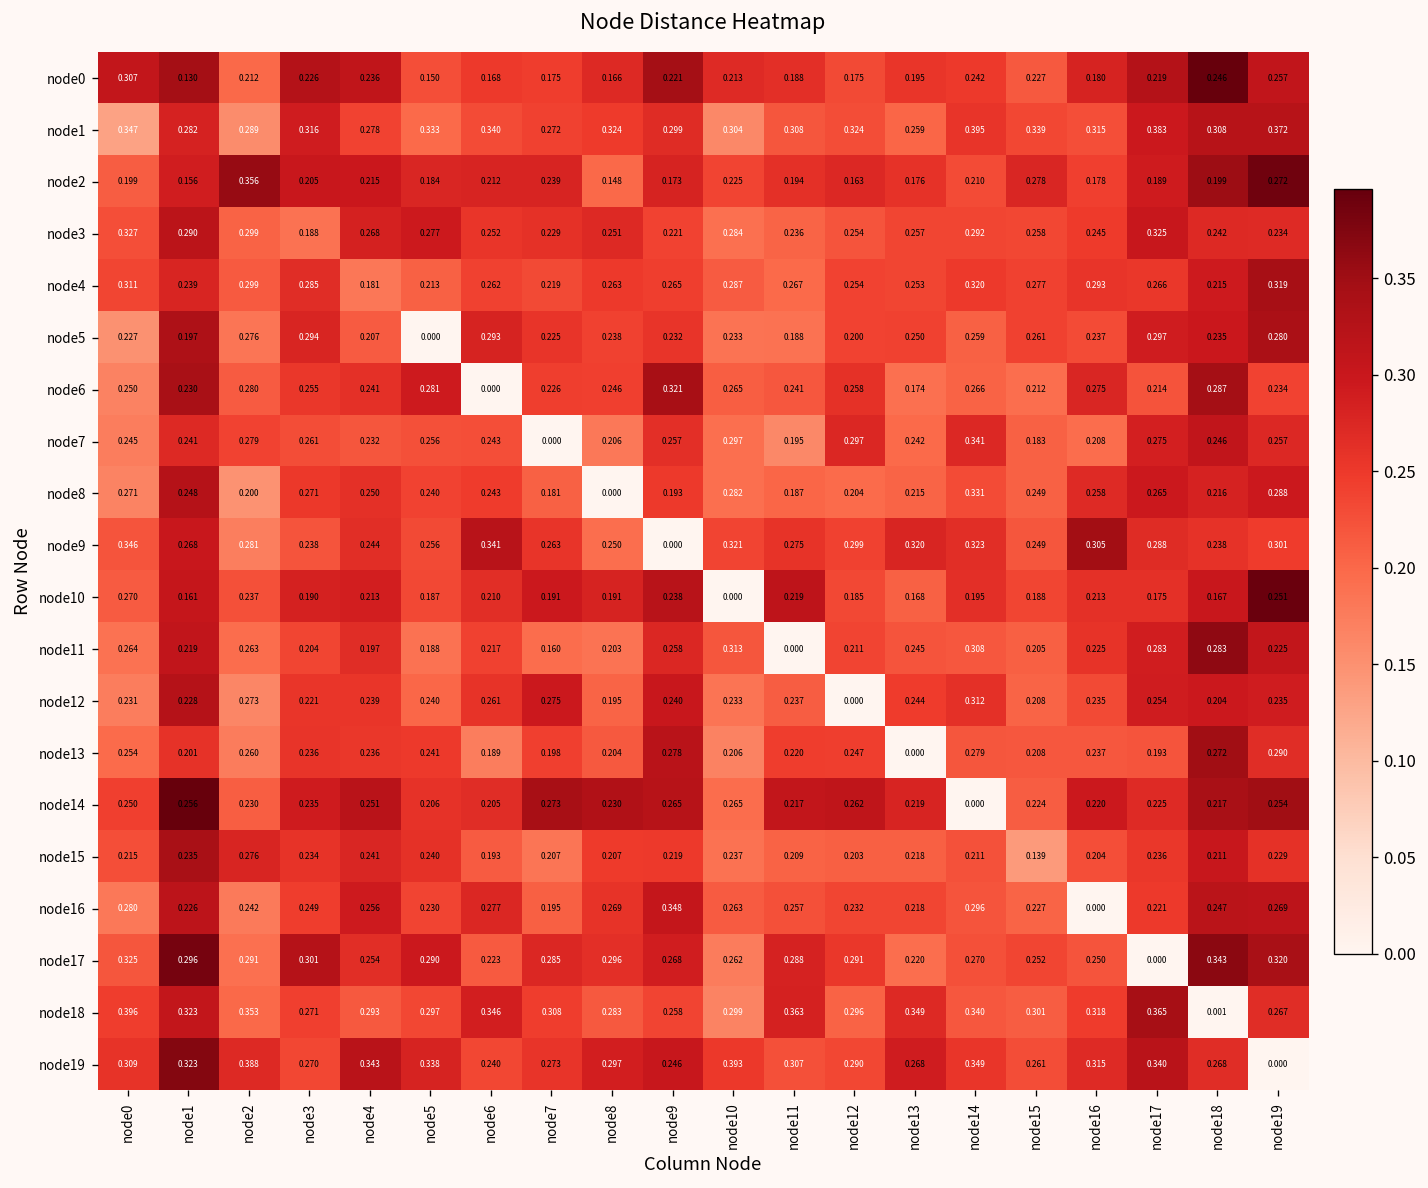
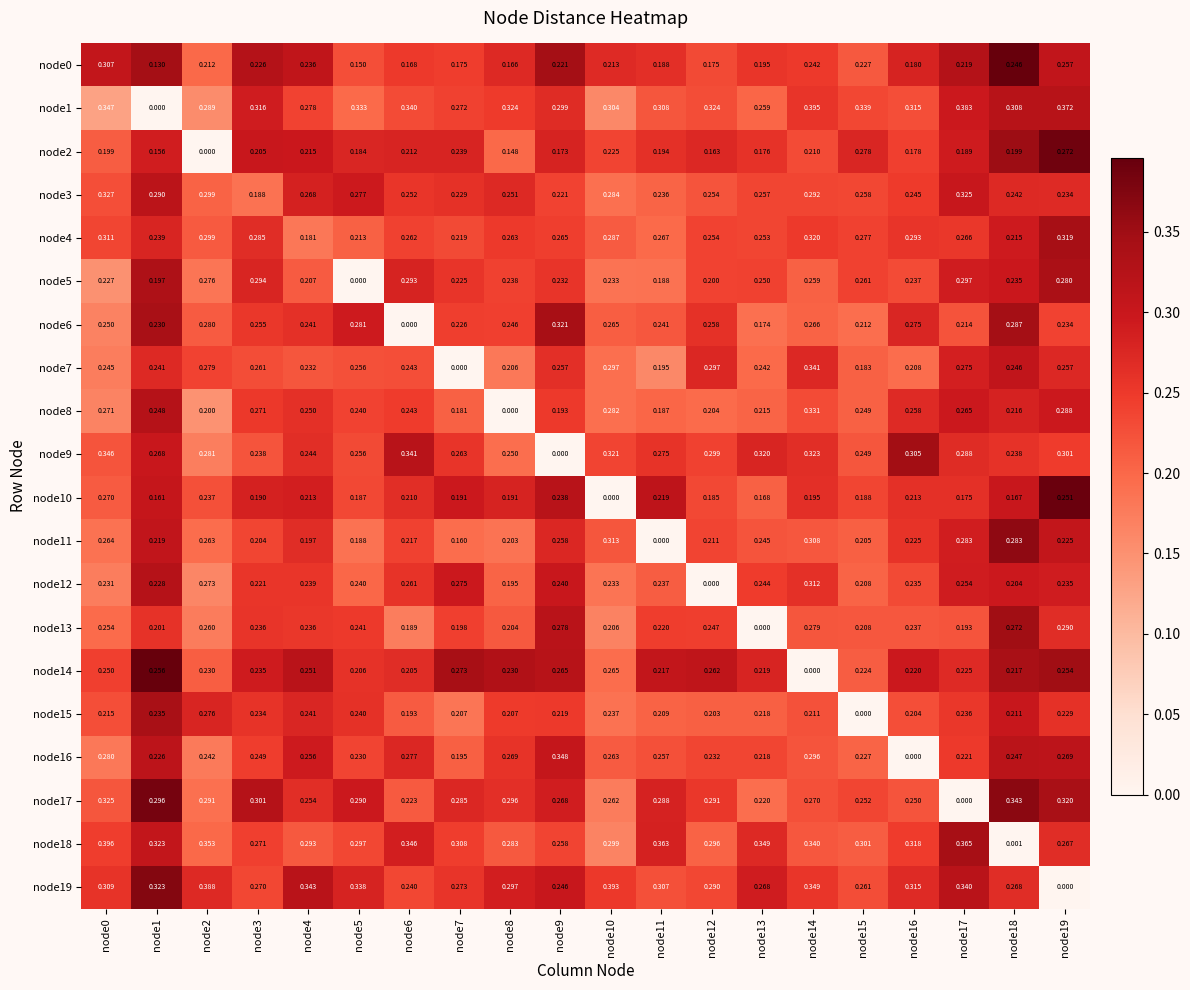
node1, node1: 0.282 -> 0.000
node2, node2: 0.356 -> 0.000
node15, node15: 0.139 -> 0.000
